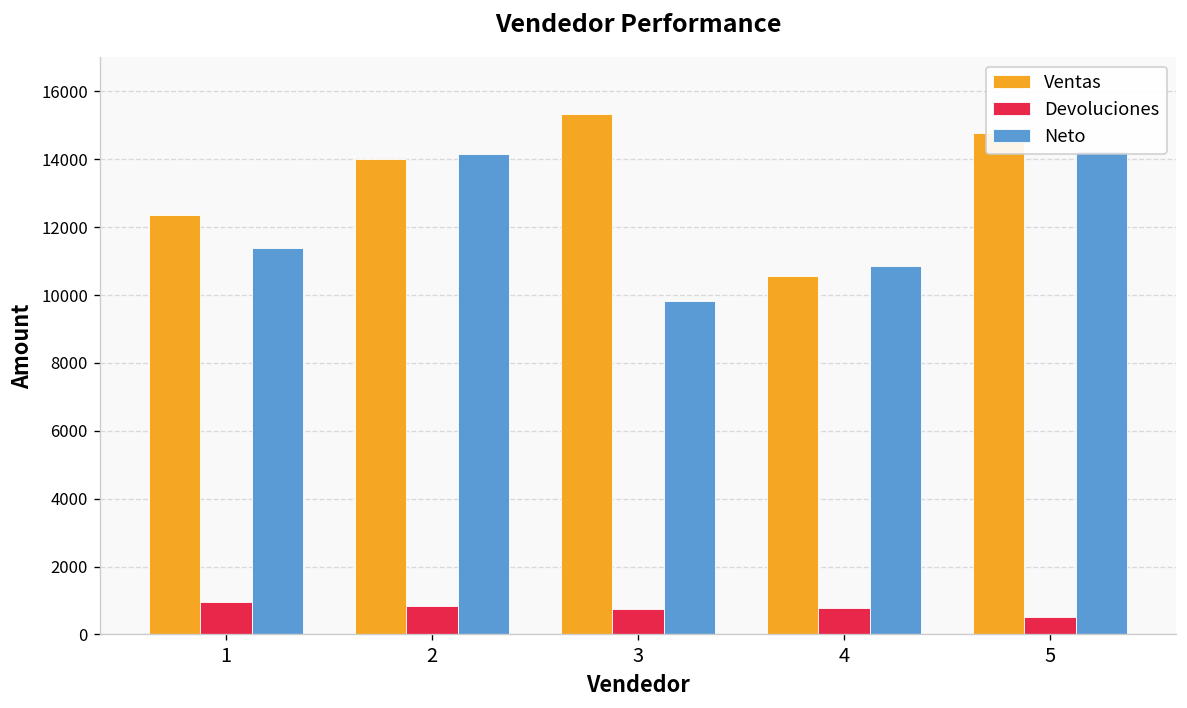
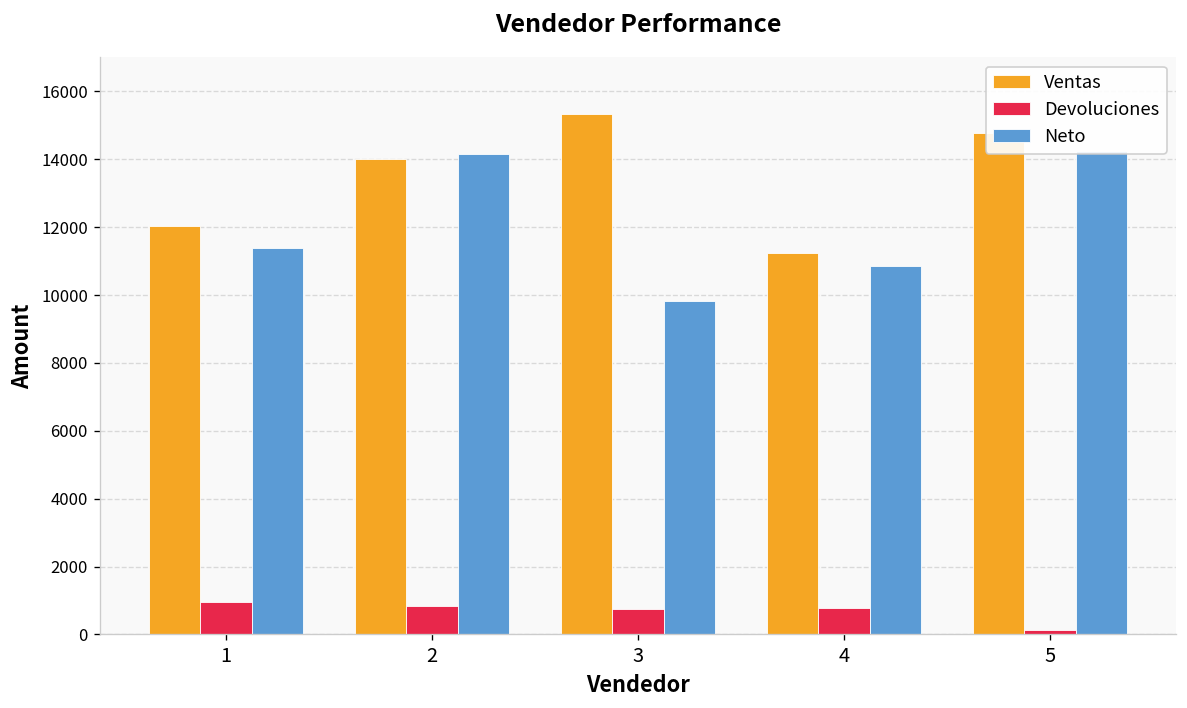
Ventas, 1: 12400 -> 12000
Ventas, 4: 10600 -> 11200
Devoluciones, 5: 500 -> 100
